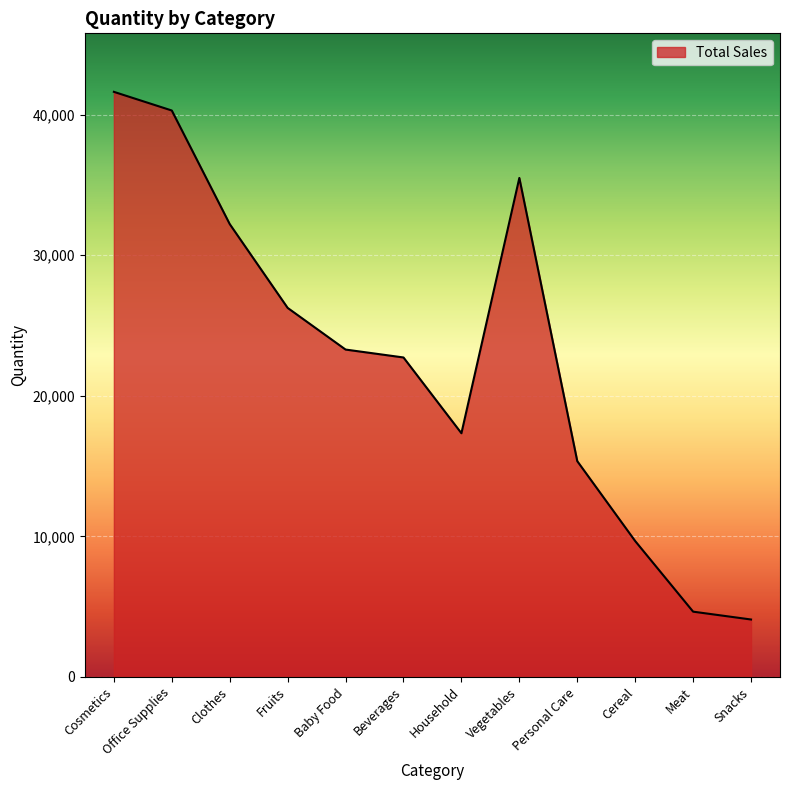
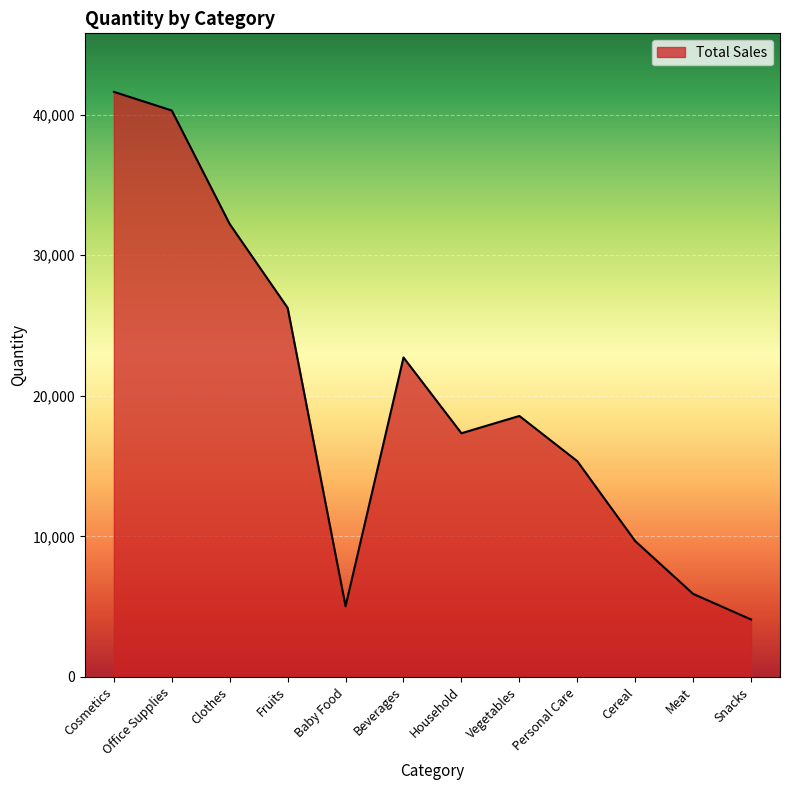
Baby Food: 23,300 -> 5,000
Vegetables: 35,500 -> 18,600
Meat: 4,600 -> 5,900
